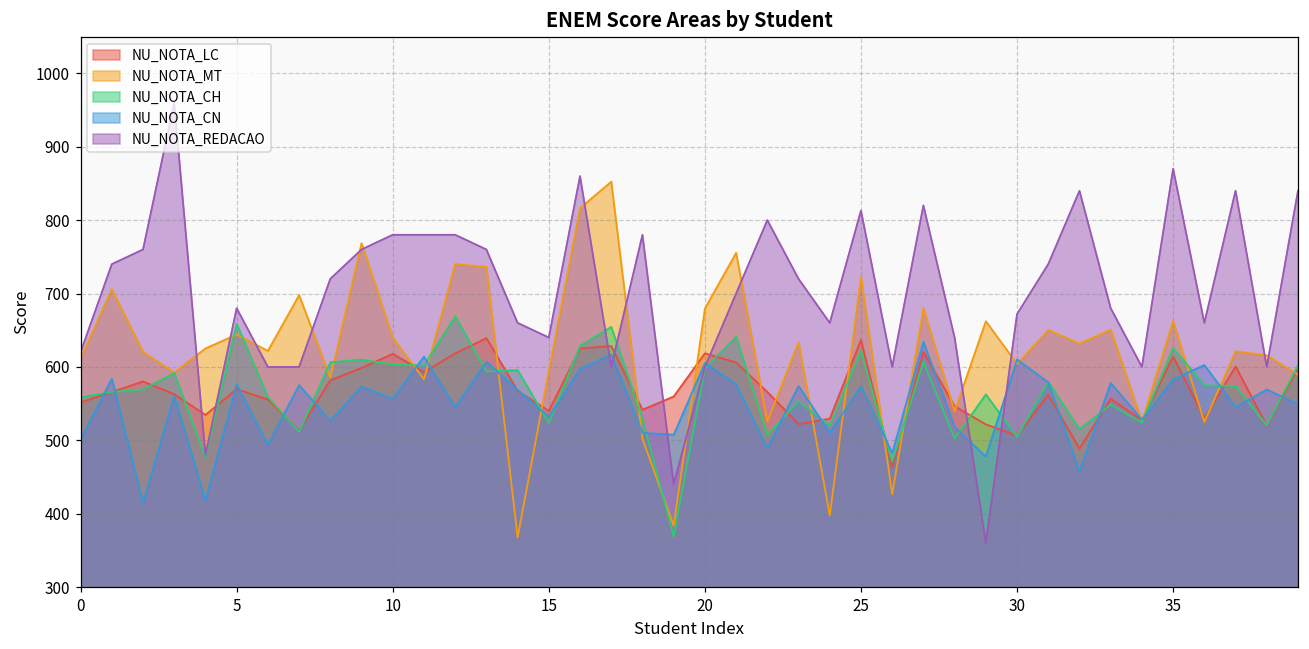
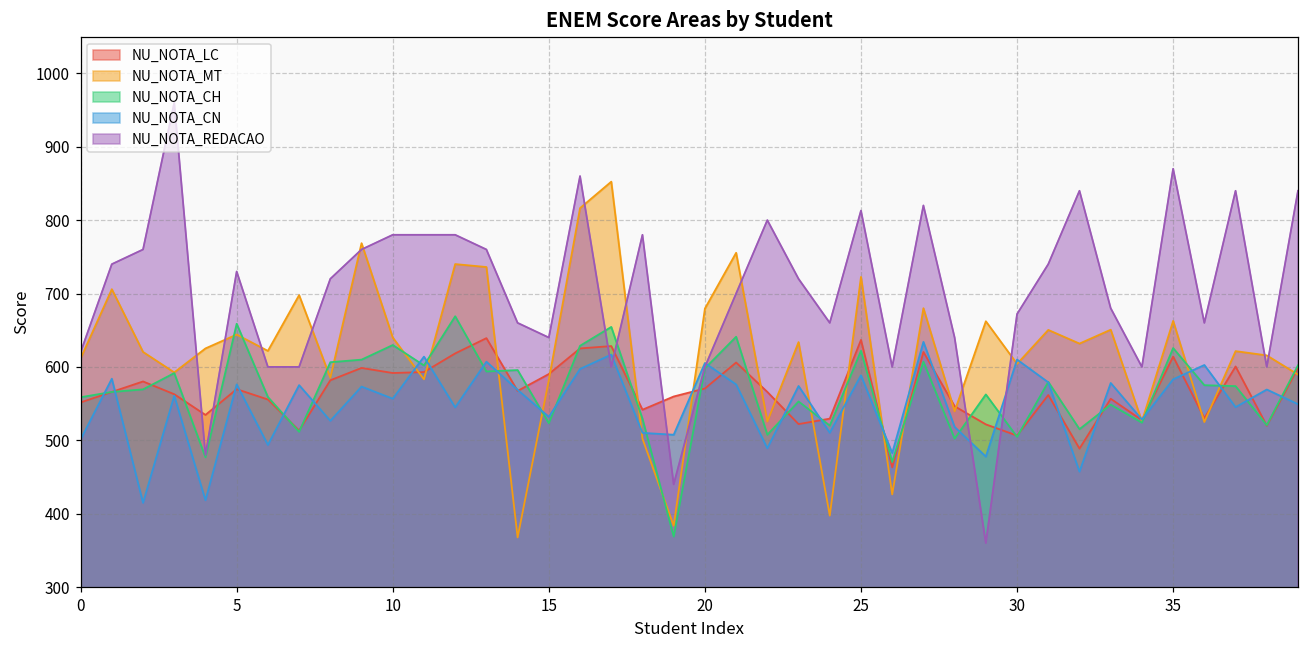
NU_NOTA_REDACAO, 5: 680 -> 730
NU_NOTA_LC, 10: 620 -> 590
NU_NOTA_CH, 10: 600 -> 630
NU_NOTA_LC, 15: 540 -> 590
NU_NOTA_MT, 15: 590 -> 580
NU_NOTA_LC, 20: 620 -> 570
NU_NOTA_CN, 25: 570 -> 590
